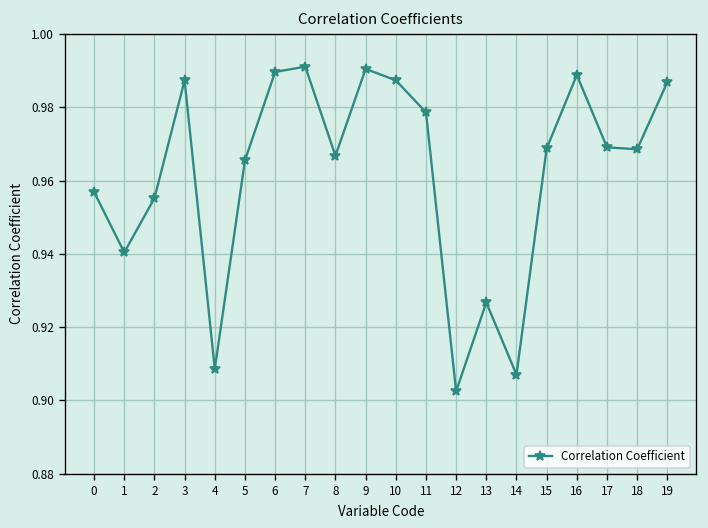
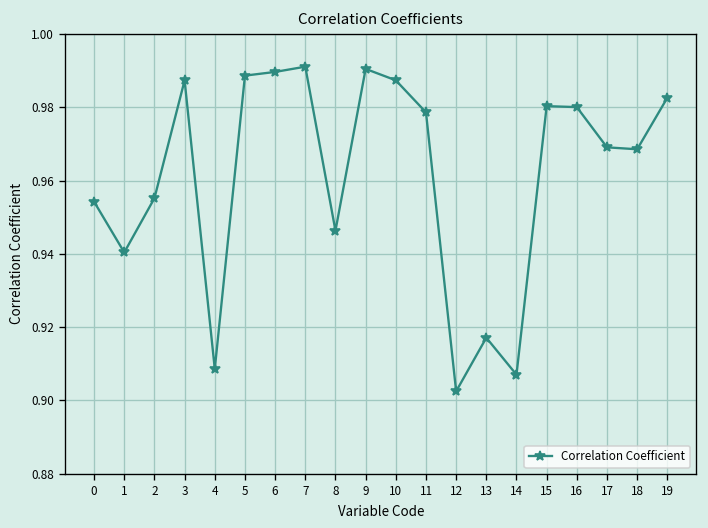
0: 0.957 -> 0.954
5: 0.965 -> 0.989
8: 0.967 -> 0.946
13: 0.927 -> 0.917
15: 0.969 -> 0.980
16: 0.989 -> 0.980
19: 0.987 -> 0.983
